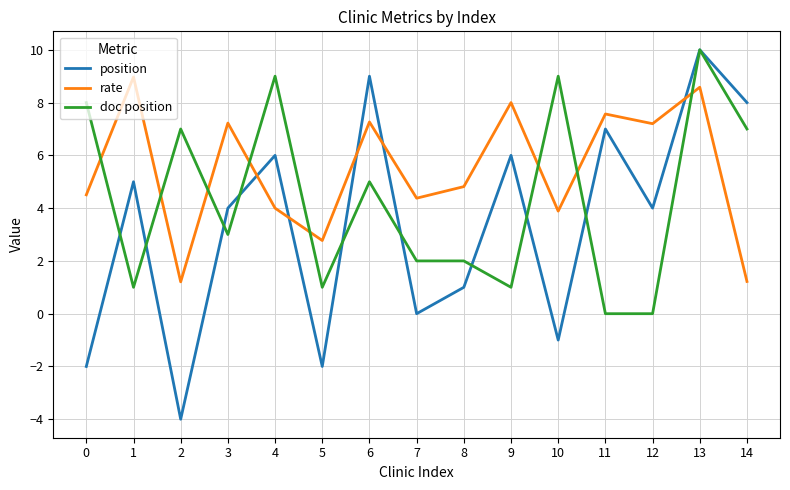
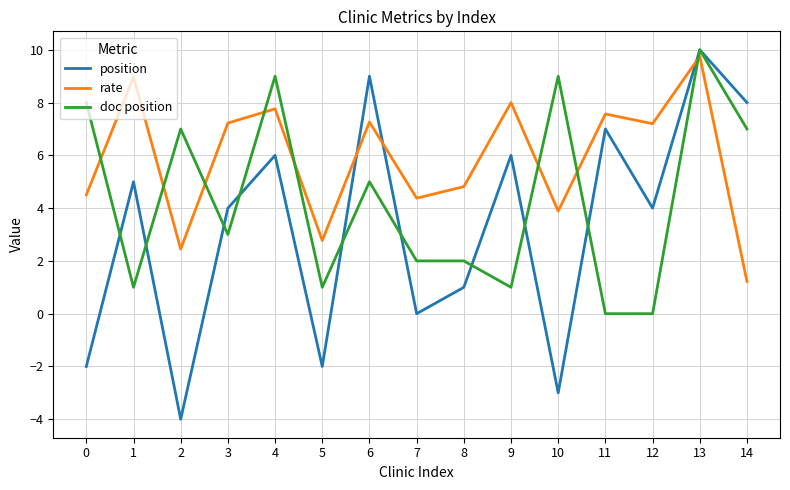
rate, 2: 1.2 -> 2.4
rate, 4: 4.0 -> 7.8
position, 10: -1 -> -3
rate, 13: 8.6 -> 9.8
